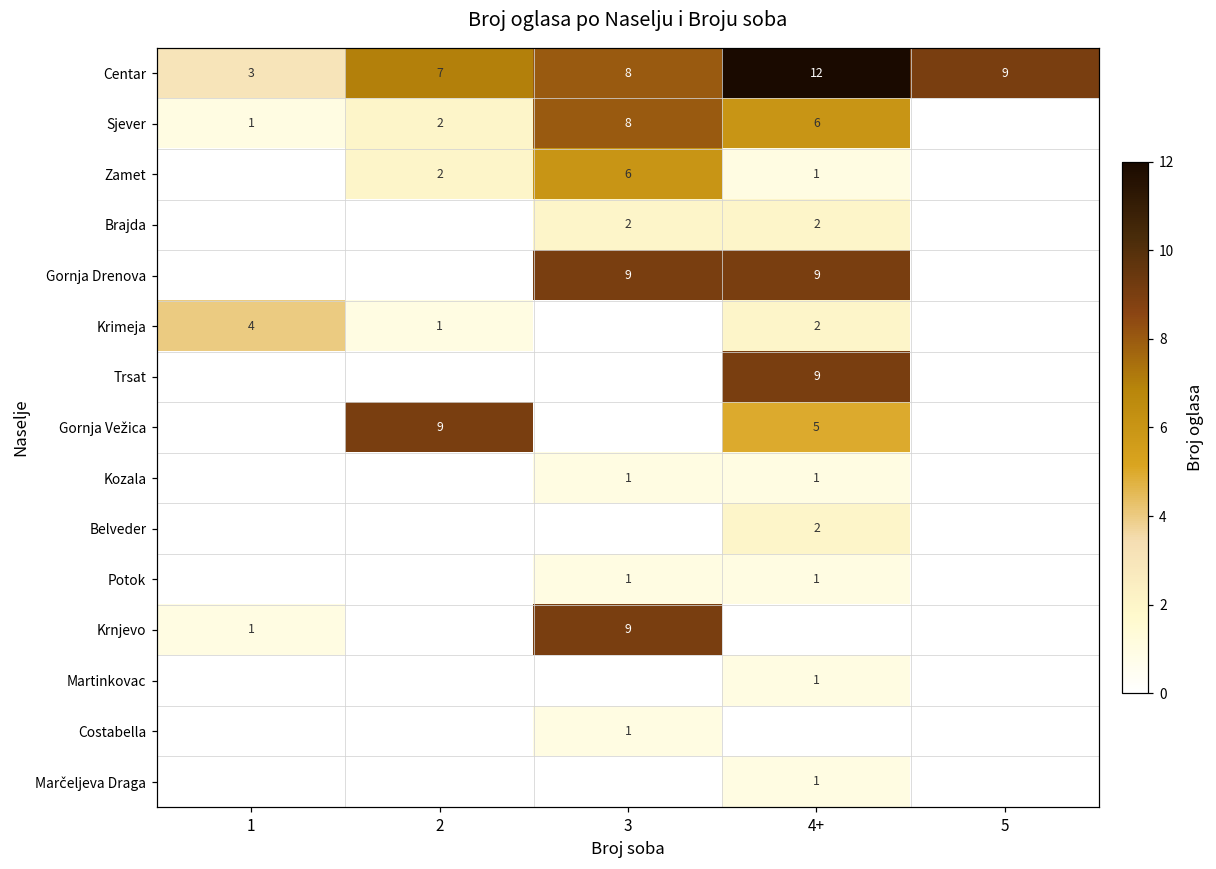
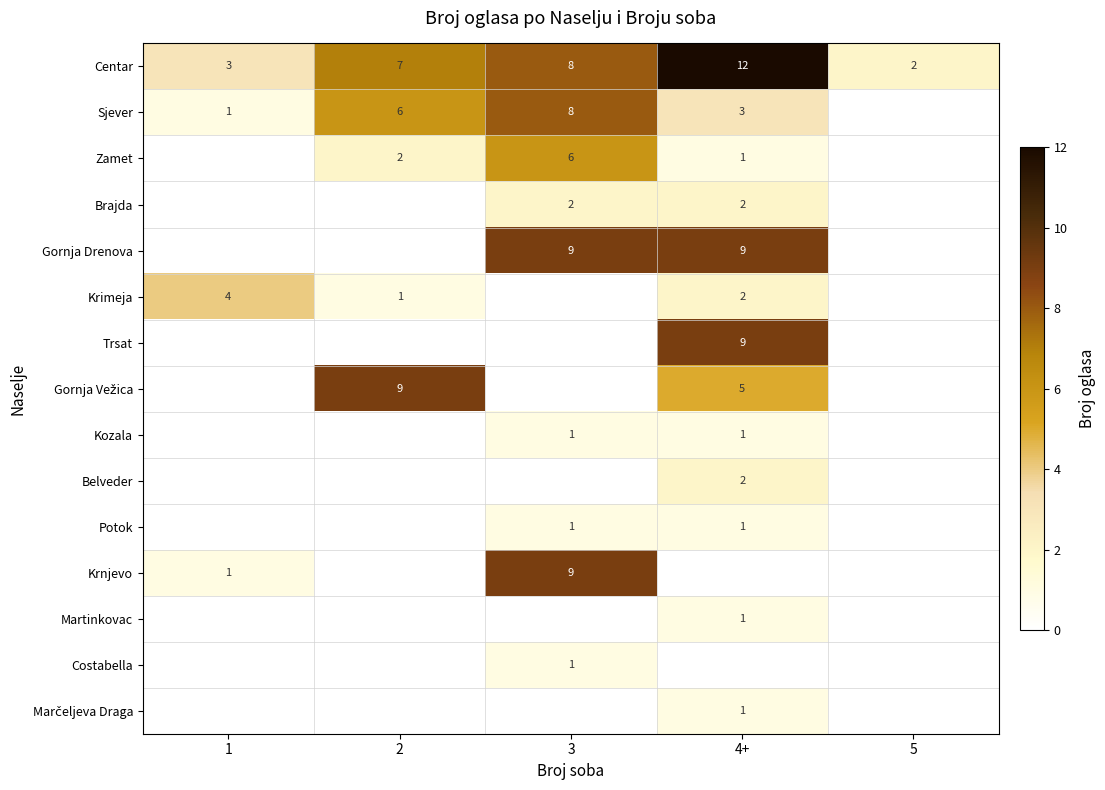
Centar, 5: 9 -> 2
Sjever, 2: 2 -> 6
Sjever, 4+: 6 -> 3
